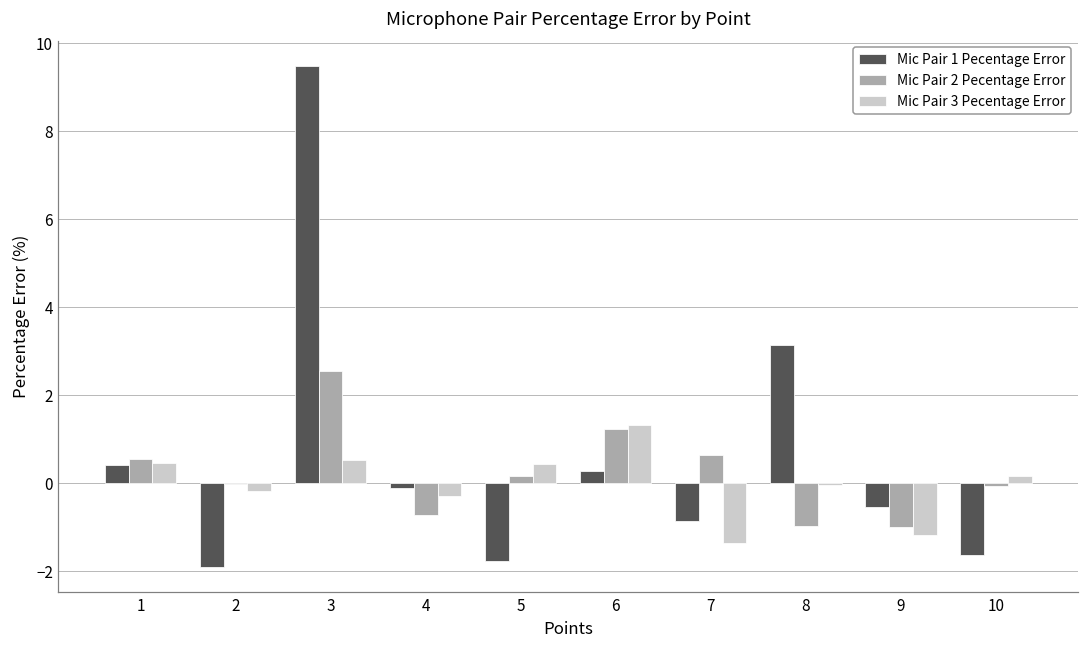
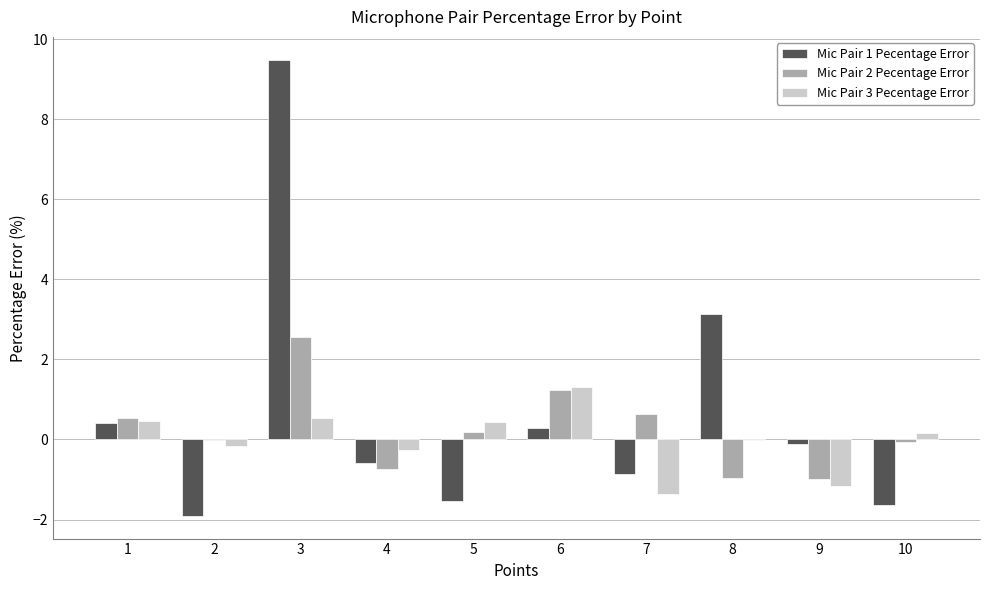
Mic Pair 1 Pecentage Error, 4: -0.1 -> -0.6
Mic Pair 1 Pecentage Error, 5: -1.8 -> -1.5
Mic Pair 1 Pecentage Error, 9: -0.5 -> -0.1
